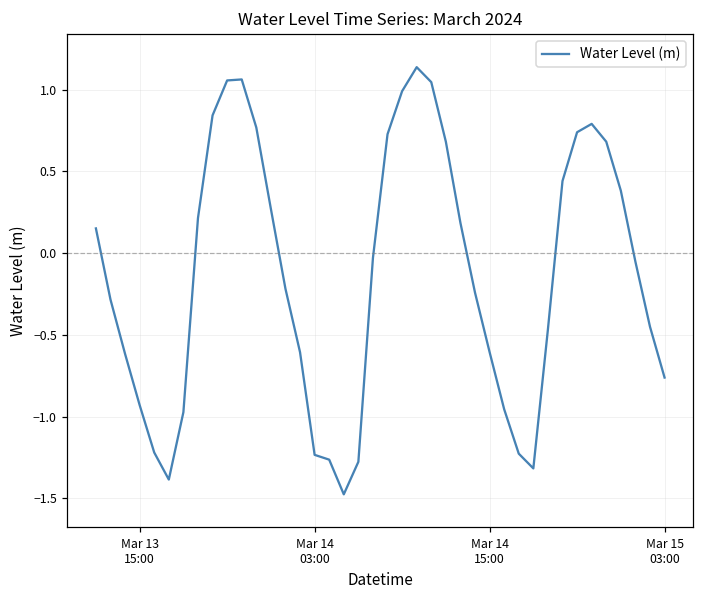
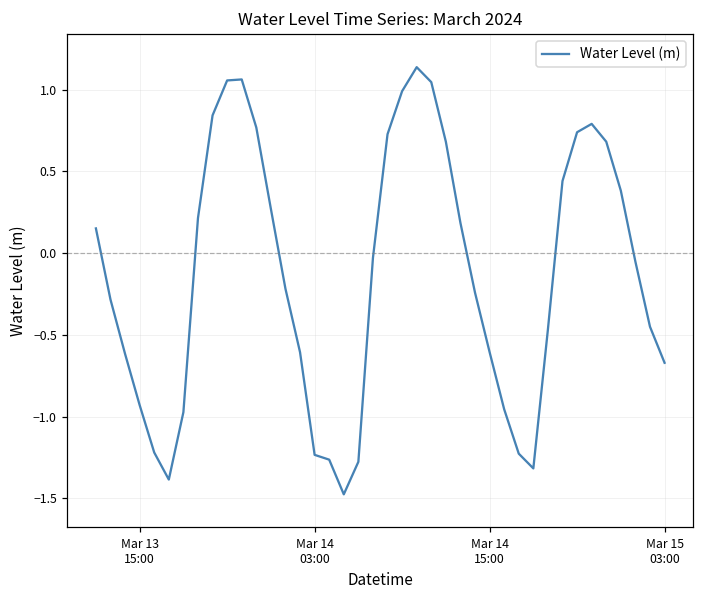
Mar 15 03:00: -0.76 -> -0.67
